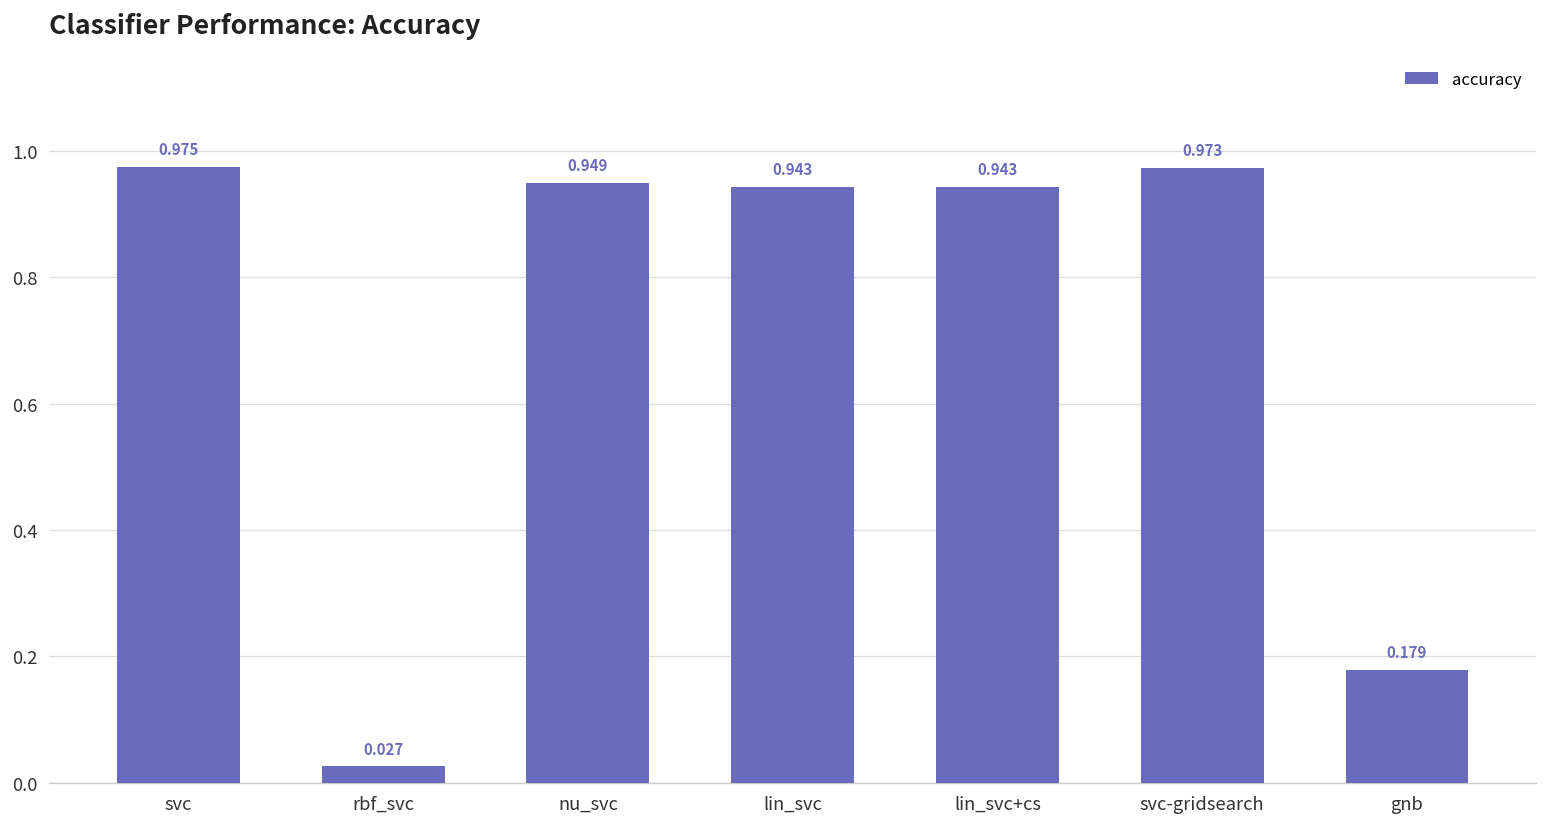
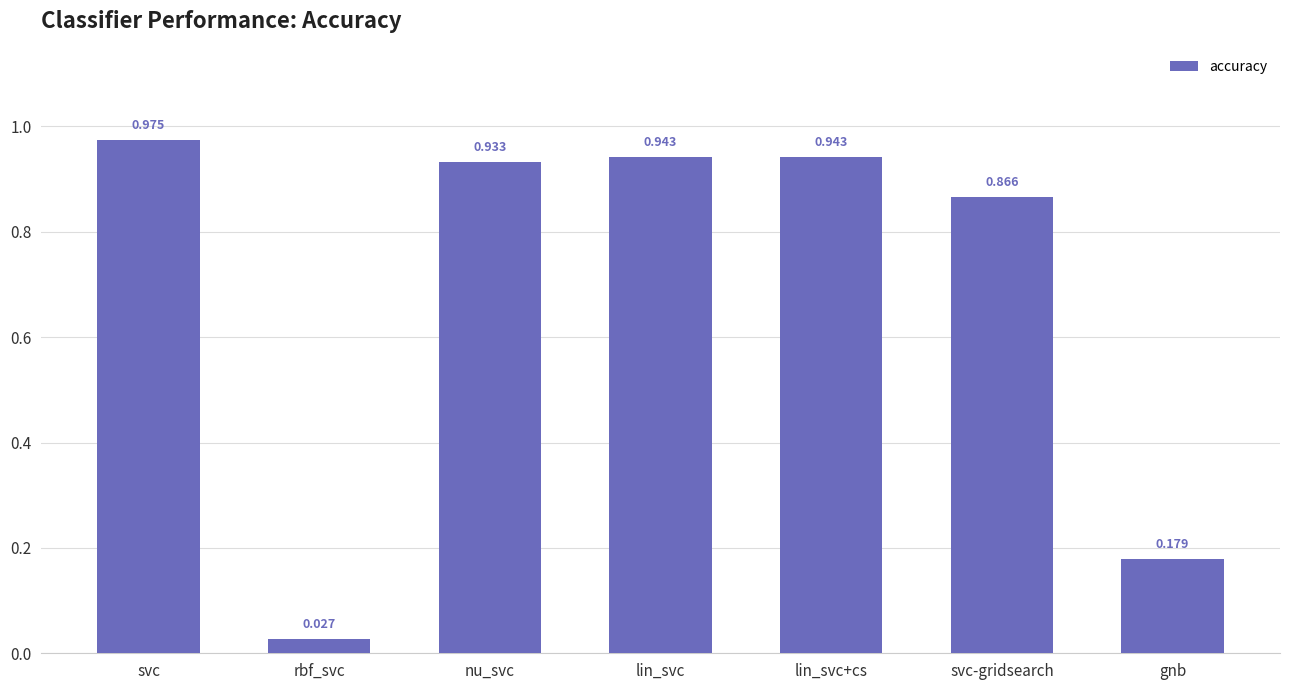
nu_svc: 0.949 -> 0.933
svc-gridsearch: 0.973 -> 0.866
